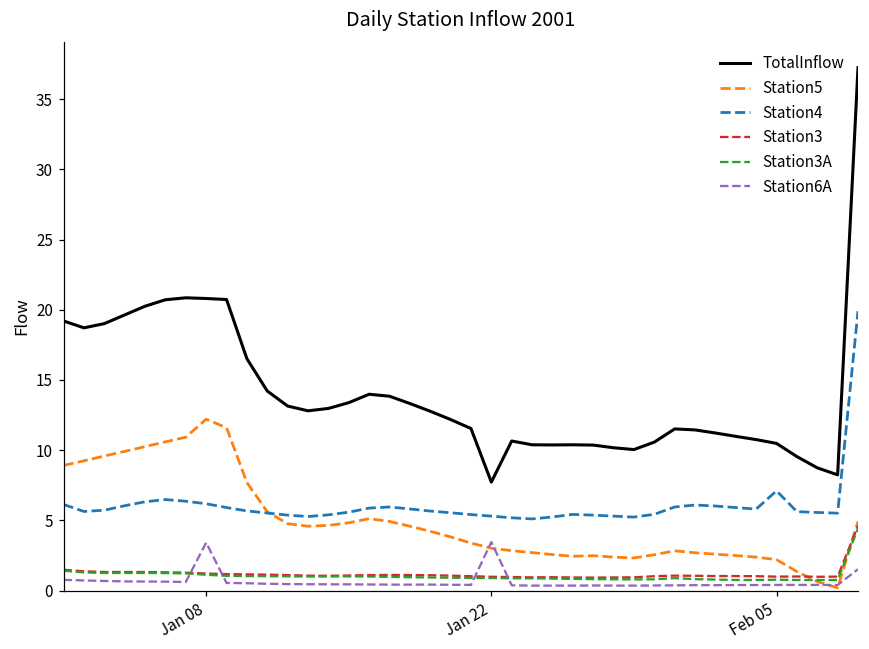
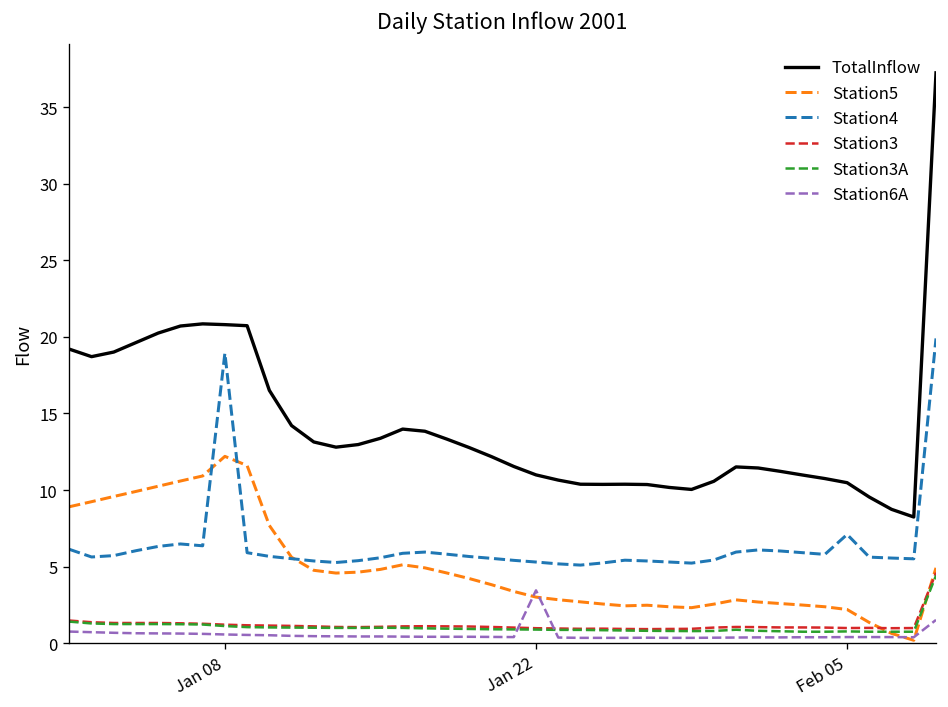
Station4, Jan 08: 6.2 -> 18.9
Station6A, Jan 08: 3.4 -> 0.6
TotalInflow, Jan 22: 7.7 -> 11.0
